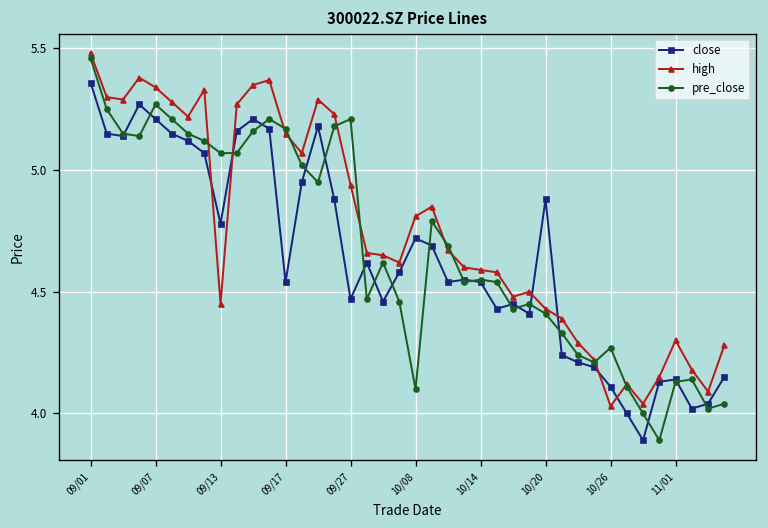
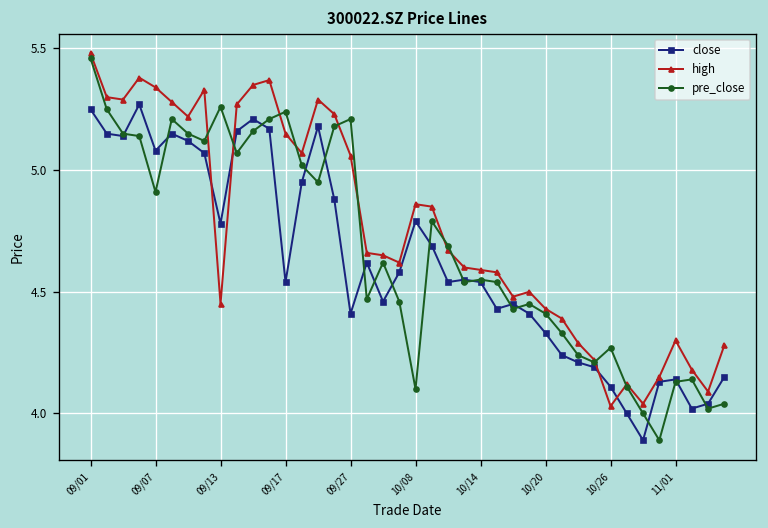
close, 09/01: 5.36 -> 5.25
close, 09/07: 5.21 -> 5.08
pre_close, 09/07: 5.27 -> 4.91
pre_close, 09/13: 5.07 -> 5.26
pre_close, 09/17: 5.17 -> 5.24
close, 09/27: 4.47 -> 4.41
high, 09/27: 4.94 -> 5.06
close, 10/08: 4.72 -> 4.79
high, 10/08: 4.81 -> 4.86
close, 10/20: 4.88 -> 4.33
